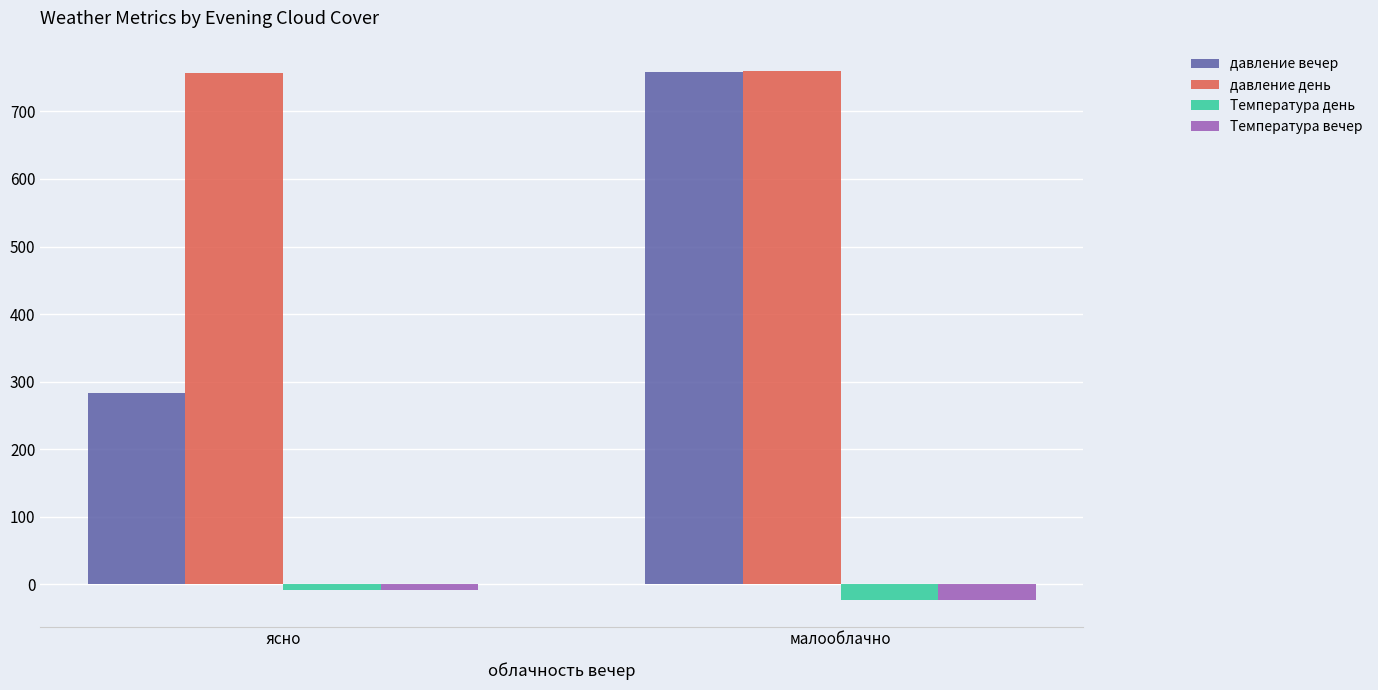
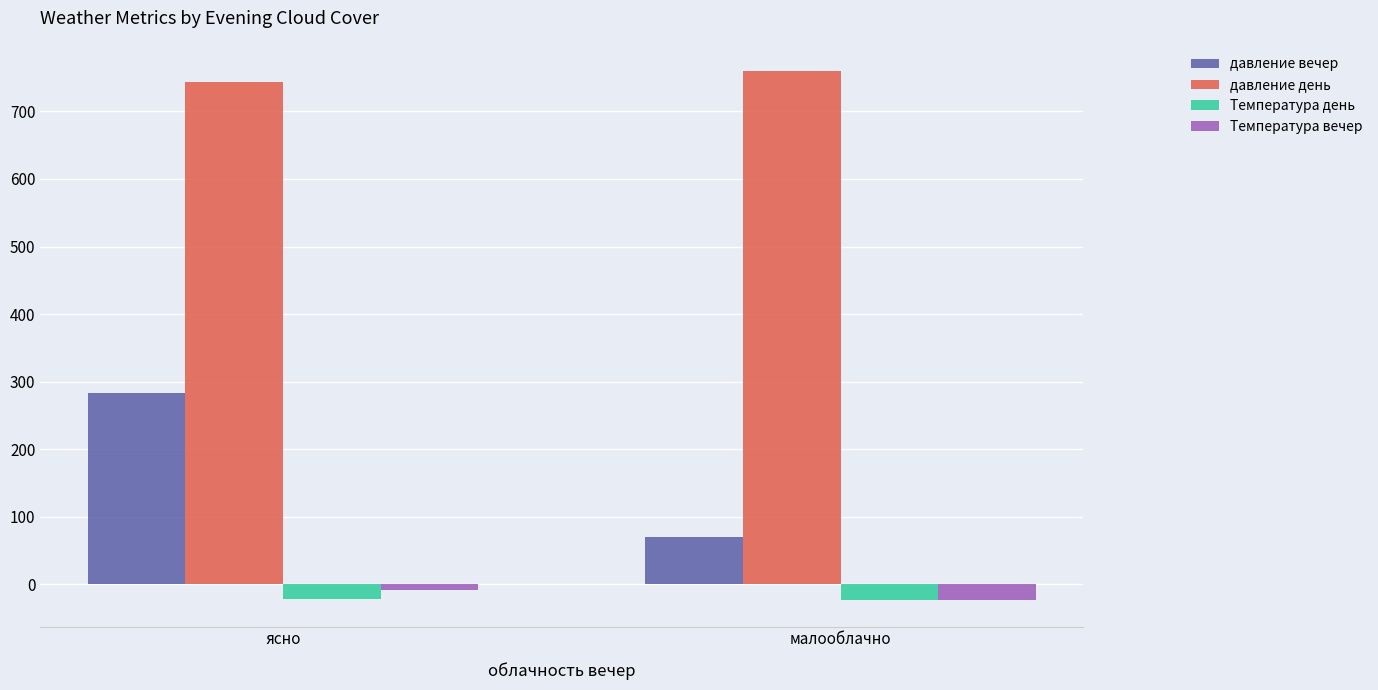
давление день, ясно: 760 -> 740
Температура день, ясно: -10 -> -20
давление вечер, малооблачно: 760 -> 70
